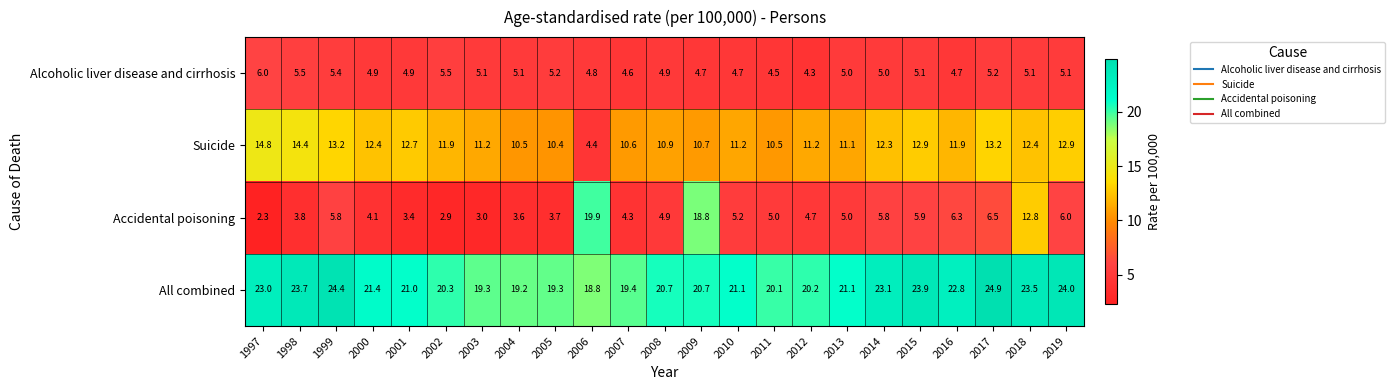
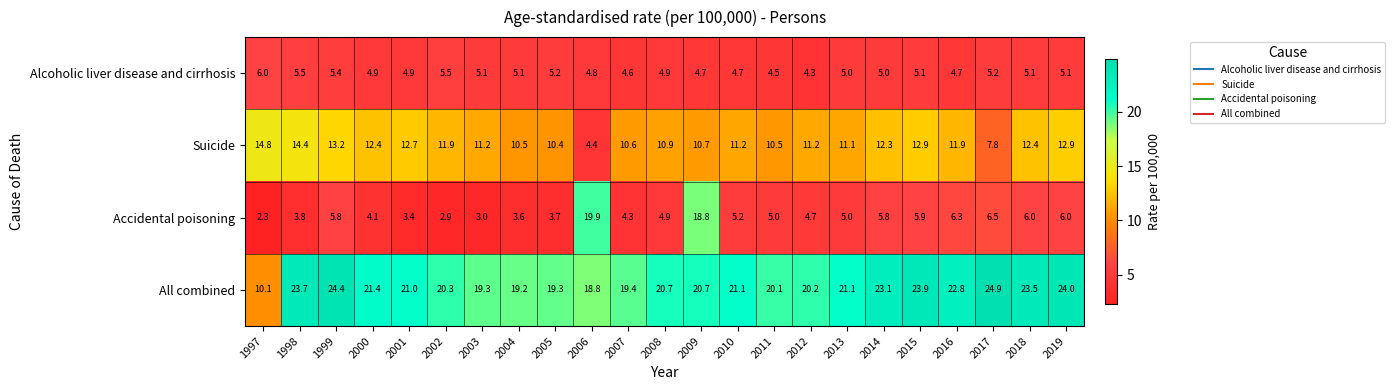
Suicide, 2017: 13.2 -> 7.8
Accidental poisoning, 2018: 12.8 -> 6.0
All combined, 1997: 23.0 -> 10.1
